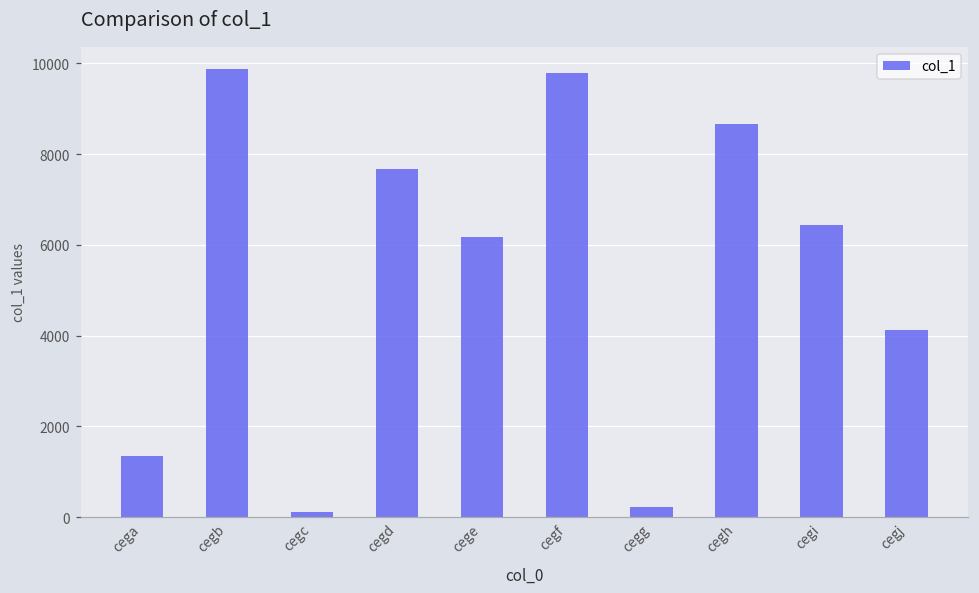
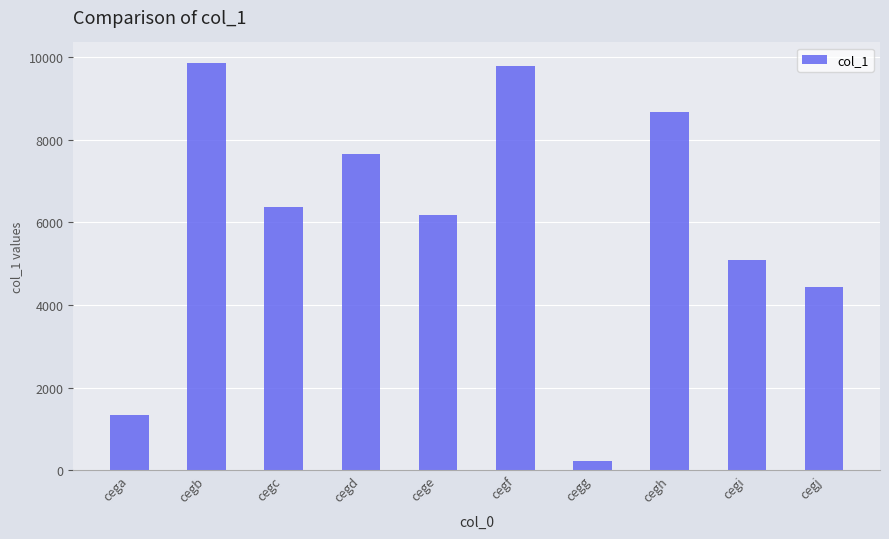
cegc: 100 -> 6400
cegi: 6400 -> 5100
cegj: 4100 -> 4400
